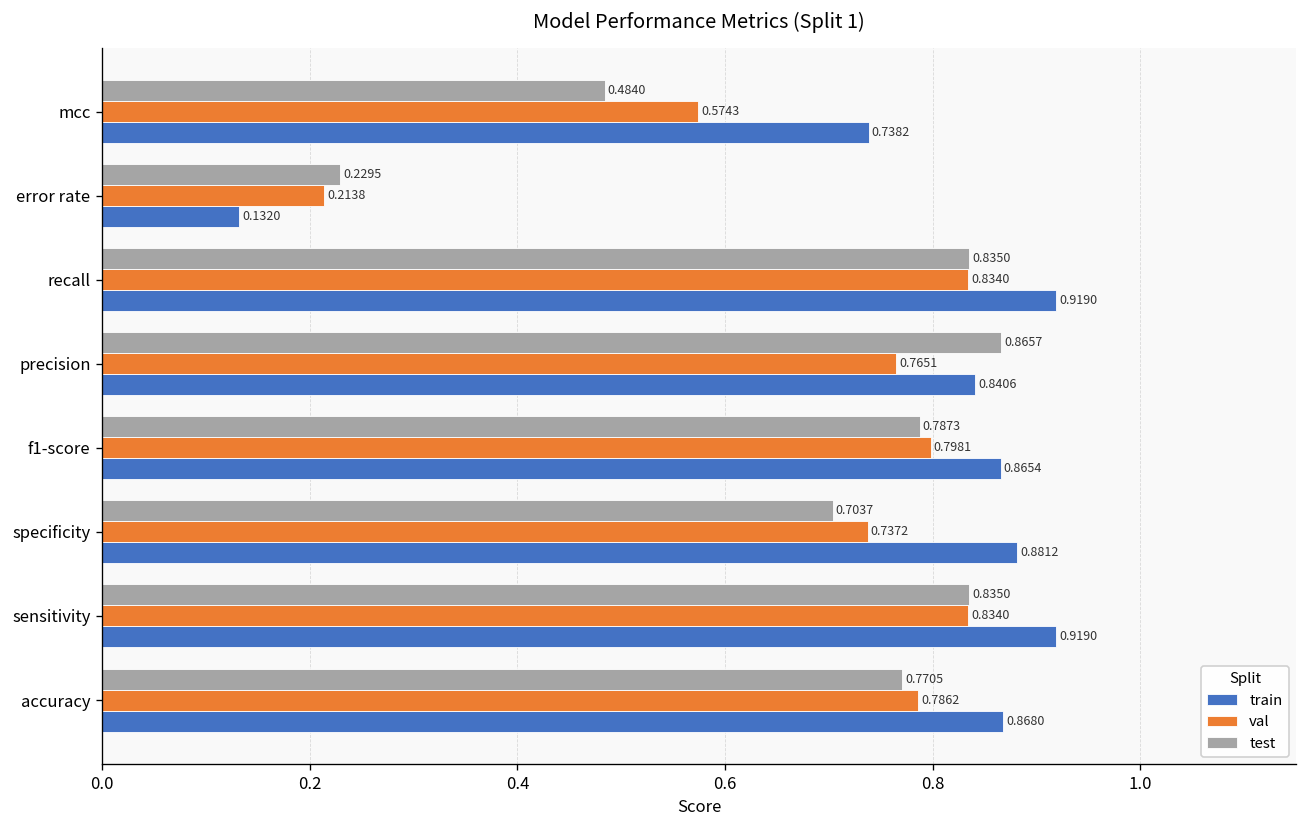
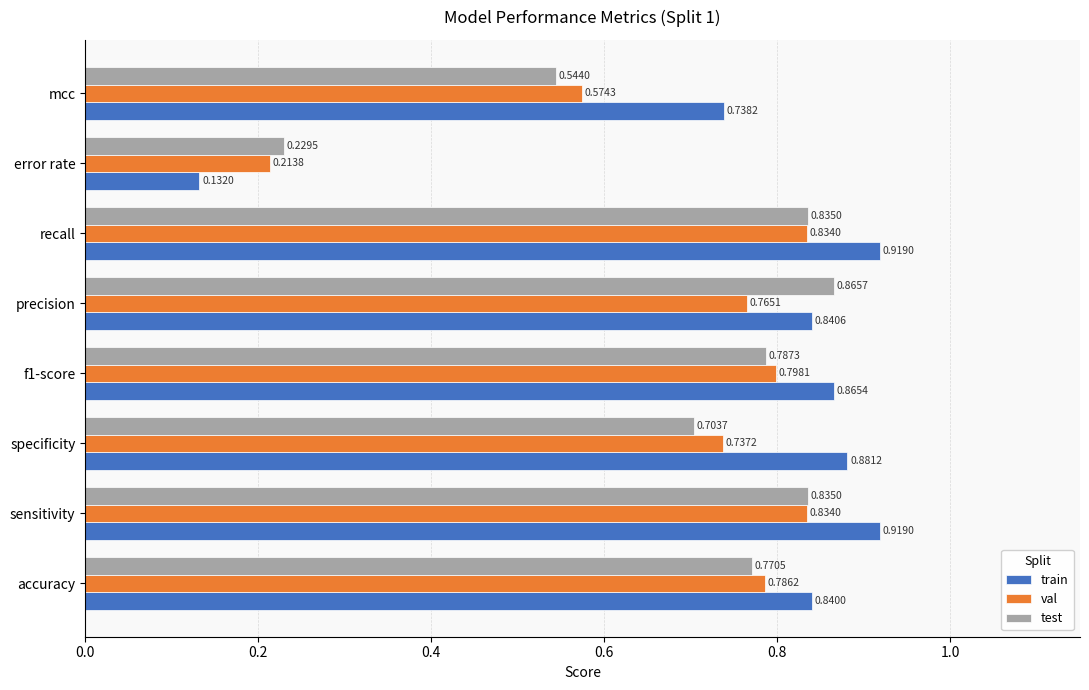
test, mcc: 0.4840 -> 0.5440
train, accuracy: 0.8680 -> 0.8400
